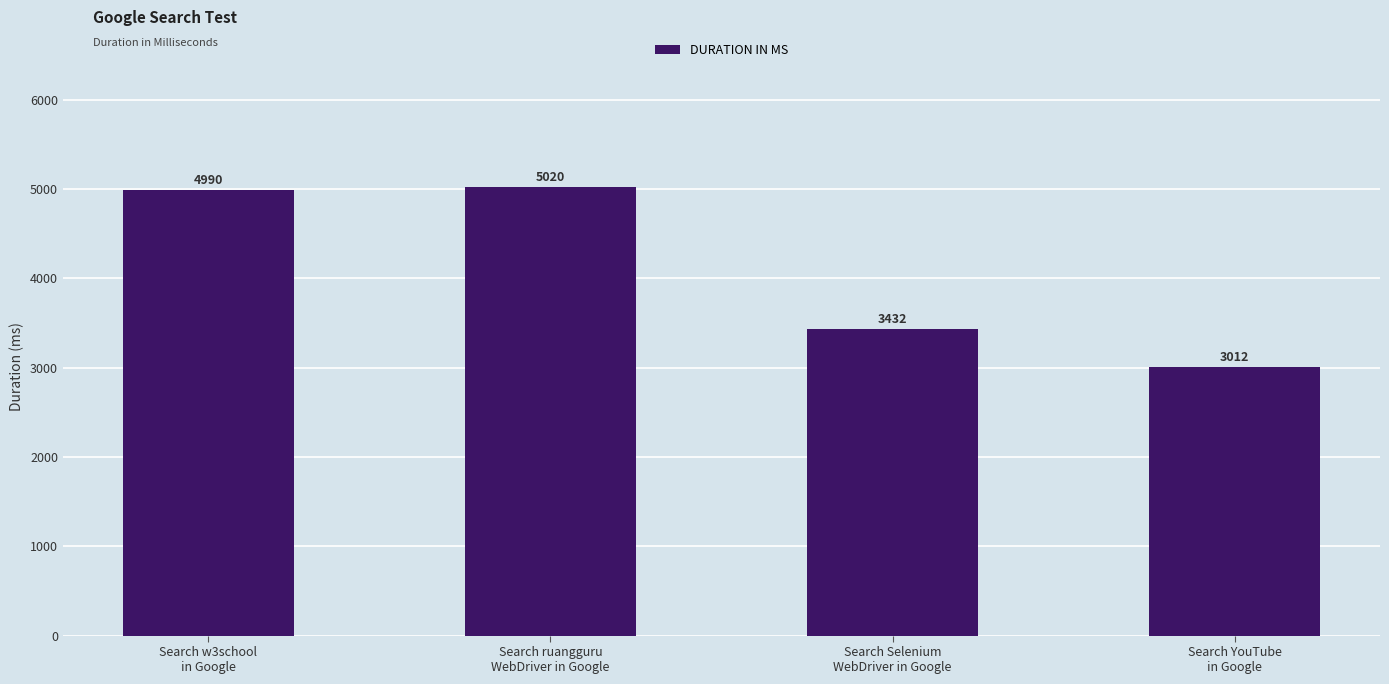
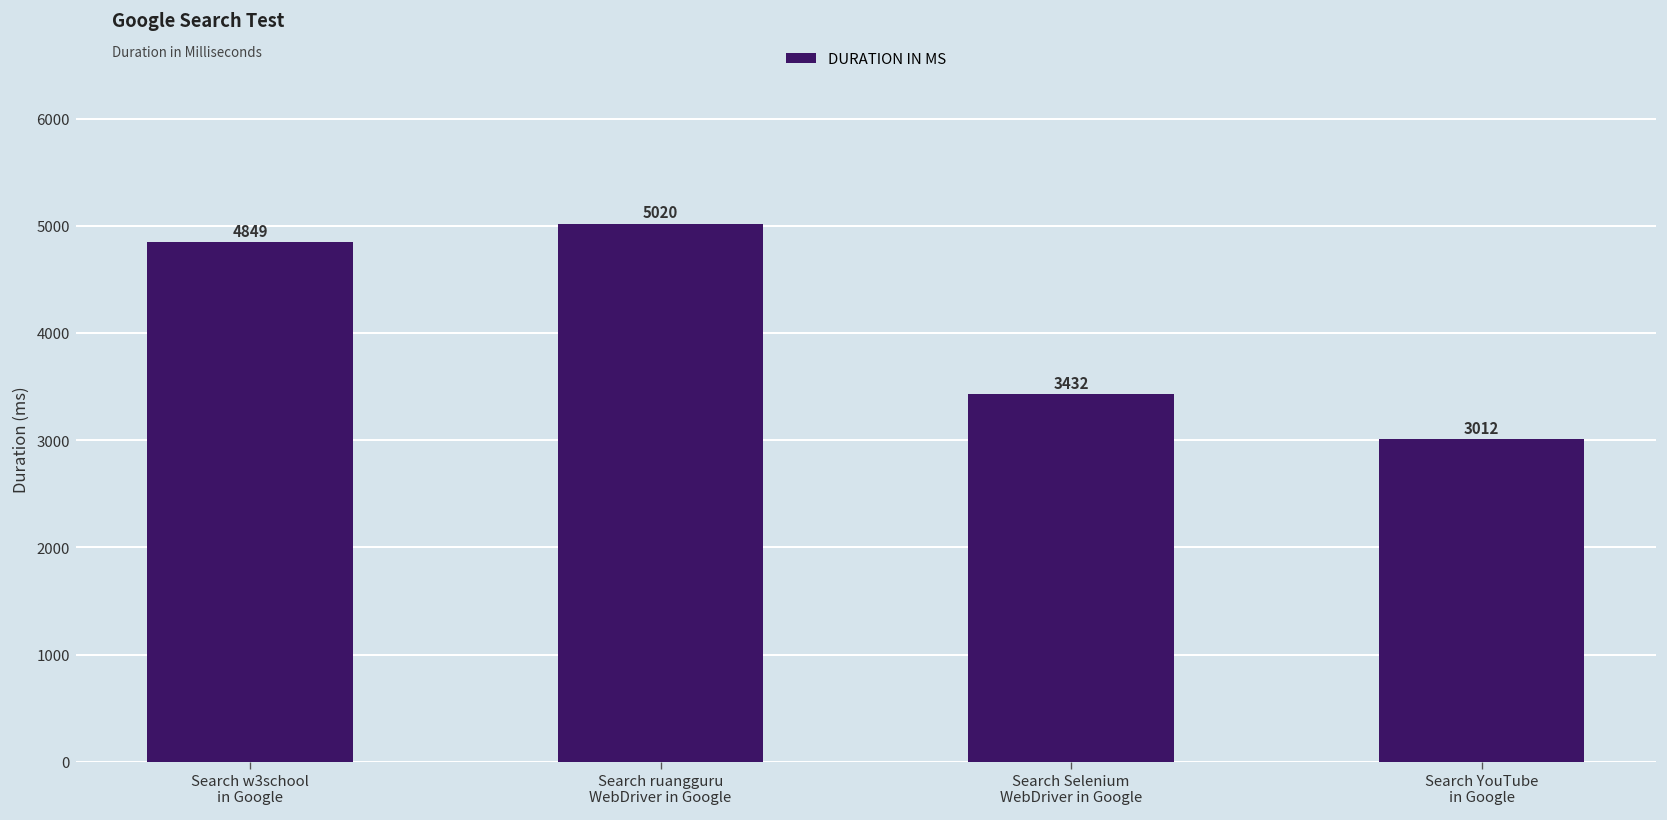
Search w3school in Google: 4990 -> 4849
